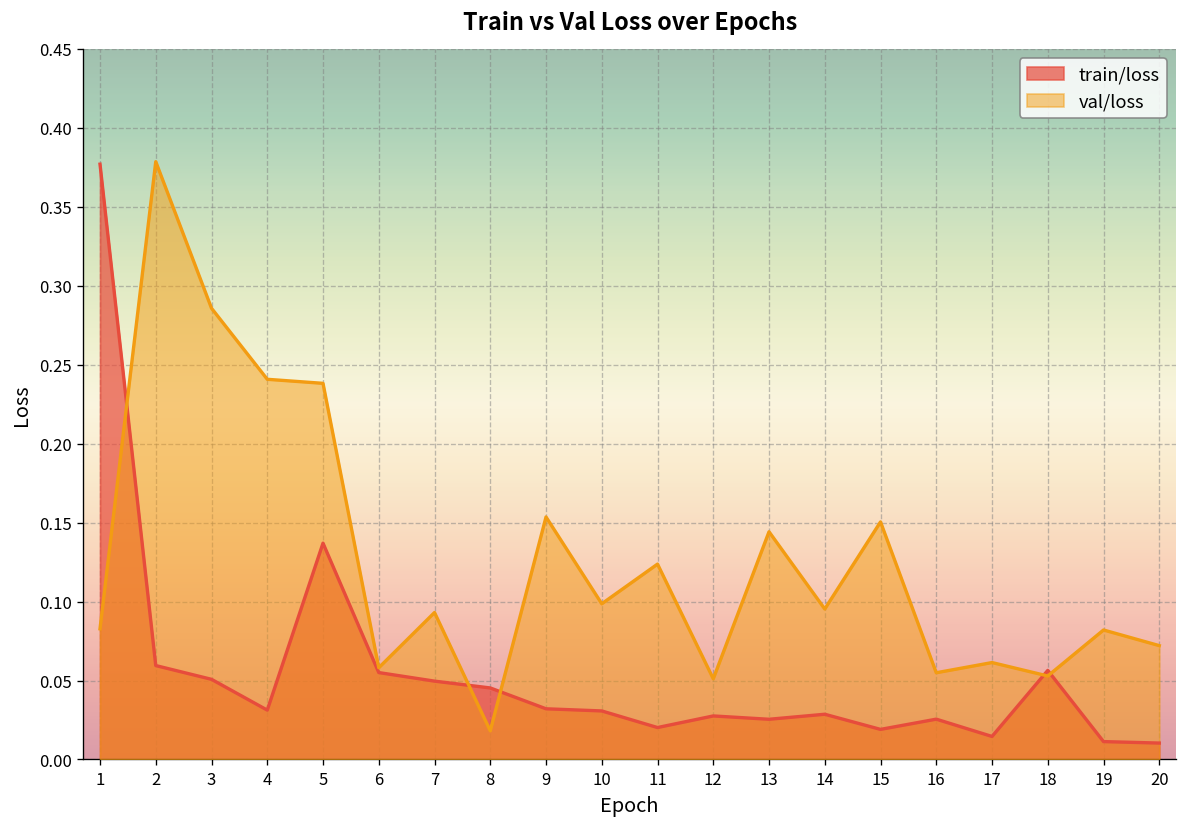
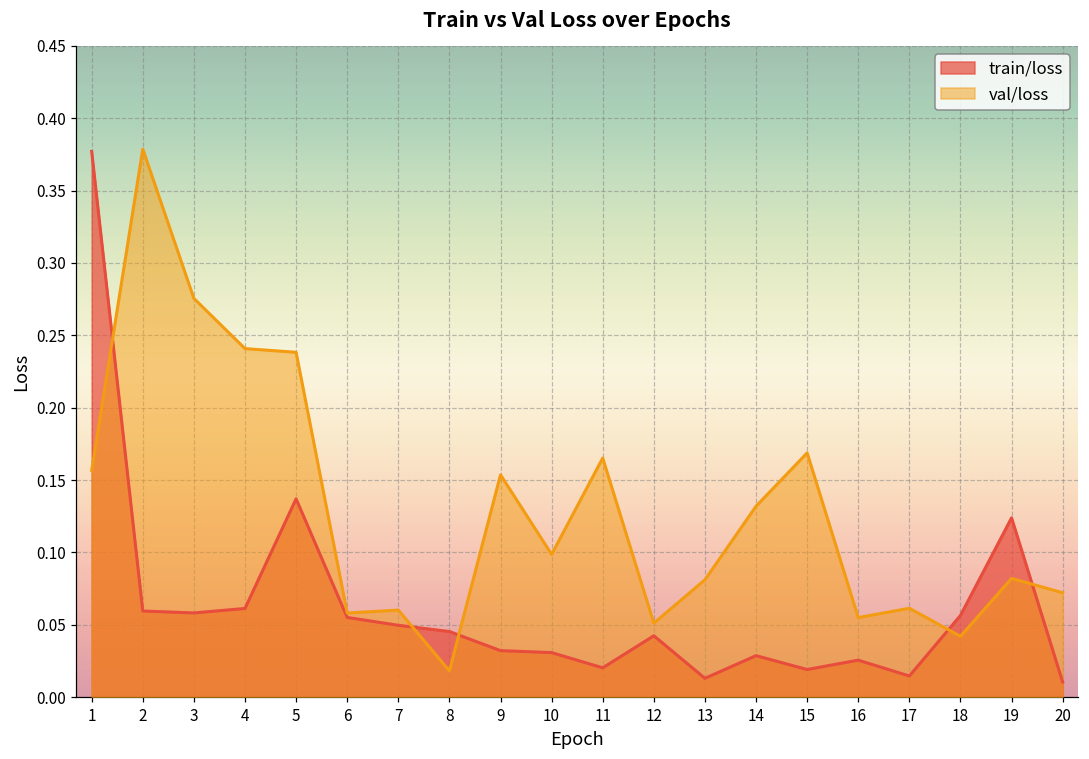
val/loss, 1: 0.083 -> 0.157
train/loss, 3: 0.051 -> 0.058
val/loss, 3: 0.286 -> 0.276
train/loss, 4: 0.031 -> 0.061
val/loss, 7: 0.093 -> 0.060
val/loss, 11: 0.124 -> 0.165
train/loss, 12: 0.028 -> 0.042
train/loss, 13: 0.025 -> 0.013
val/loss, 13: 0.144 -> 0.081
val/loss, 14: 0.095 -> 0.132
val/loss, 15: 0.150 -> 0.169
val/loss, 18: 0.053 -> 0.042
train/loss, 19: 0.011 -> 0.124
